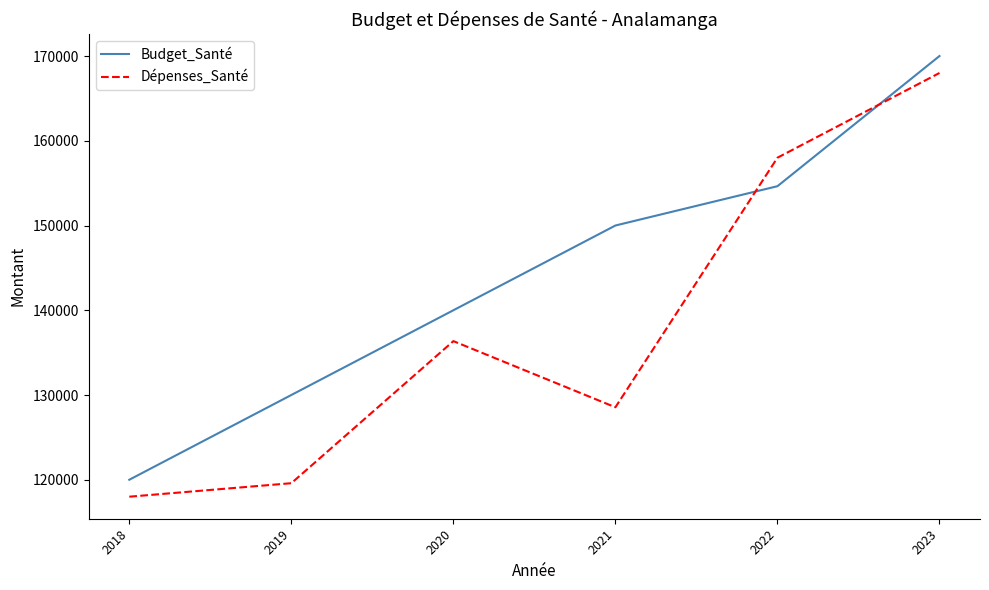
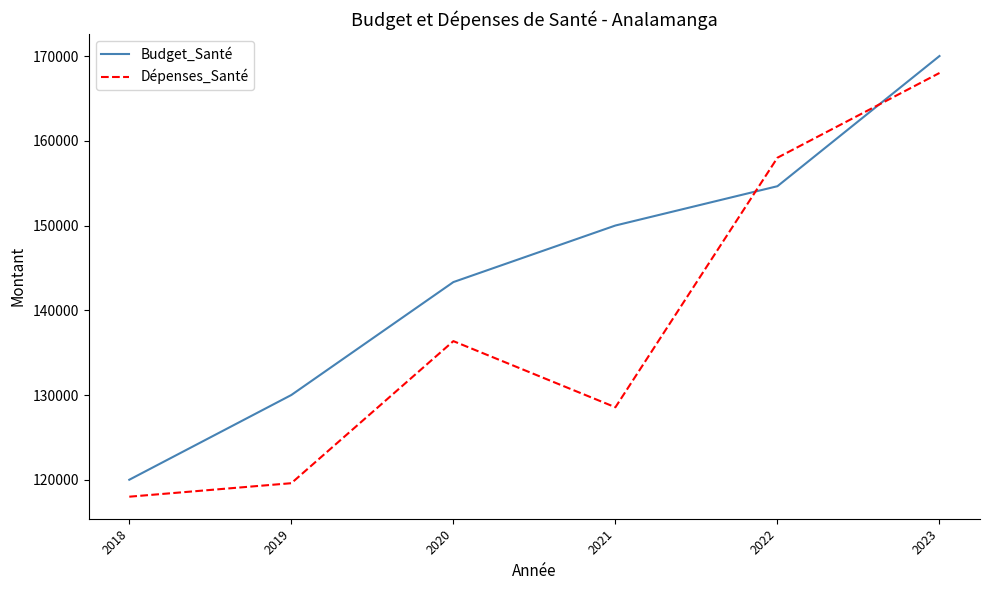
Budget_Santé, 2020: 140000 -> 143000
